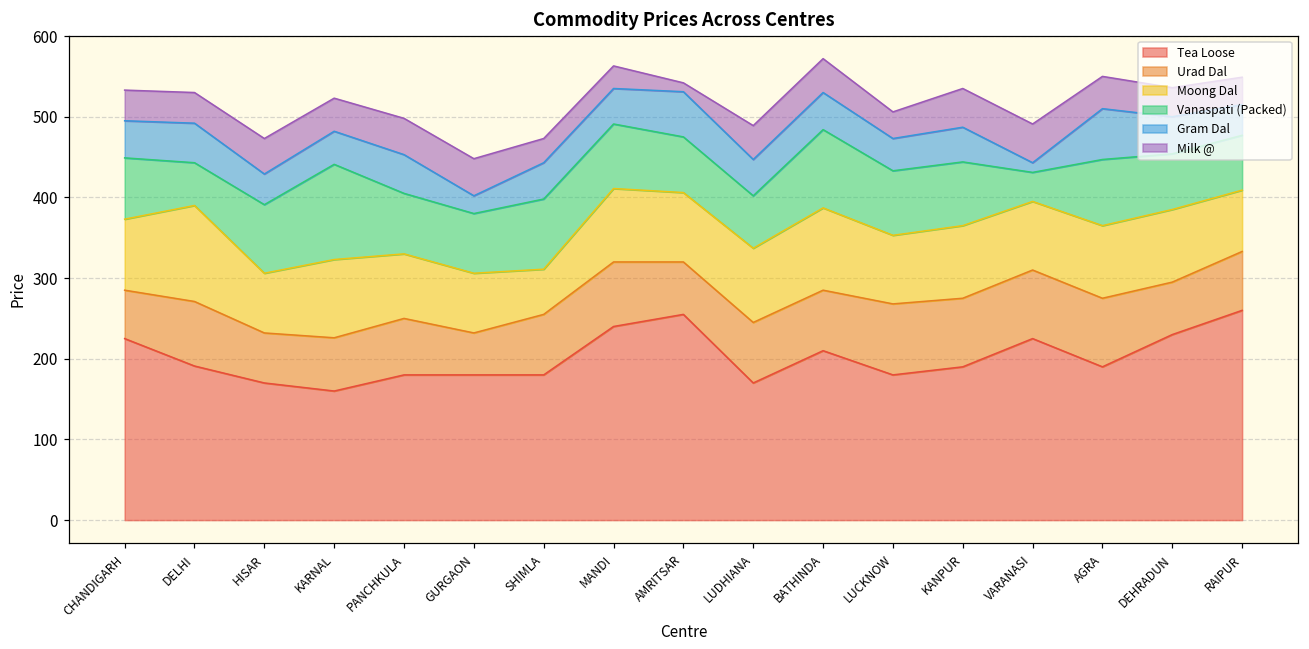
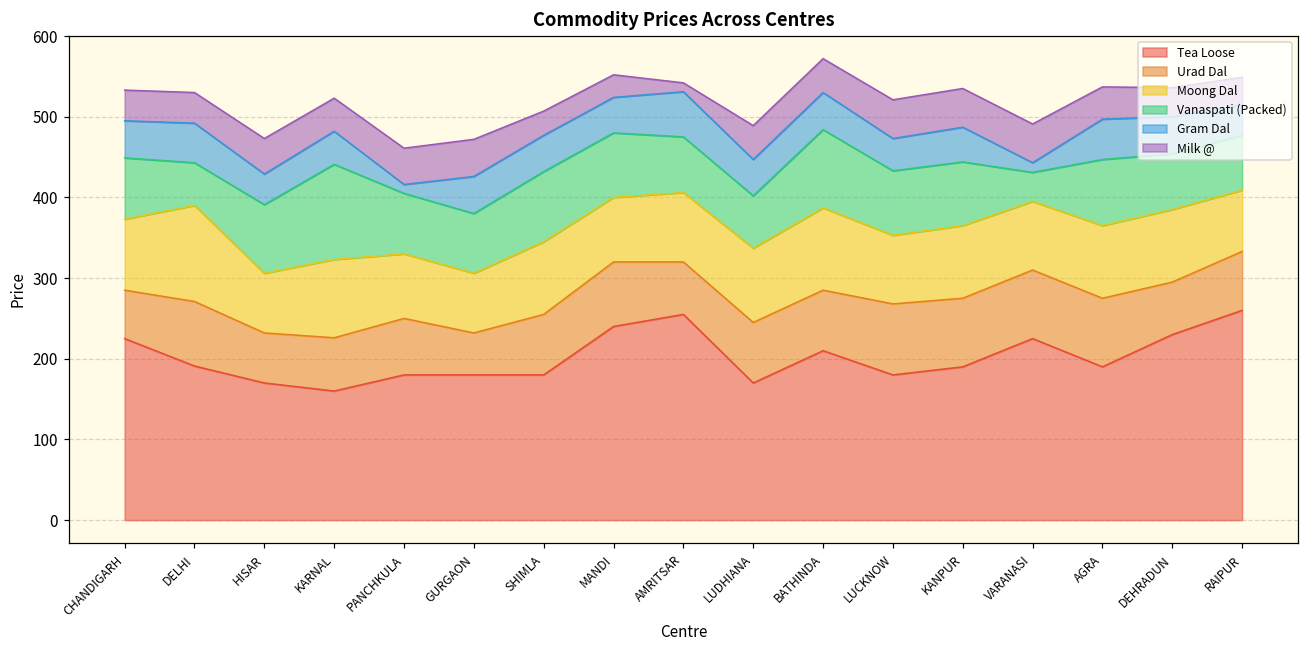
Gram Dal, PANCHKULA: 50 -> 10
Gram Dal, GURGAON: 20 -> 50
Moong Dal, SHIMLA: 60 -> 90
Moong Dal, MANDI: 90 -> 80
Milk @, LUCKNOW: 30 -> 50
Gram Dal, AGRA: 60 -> 50
